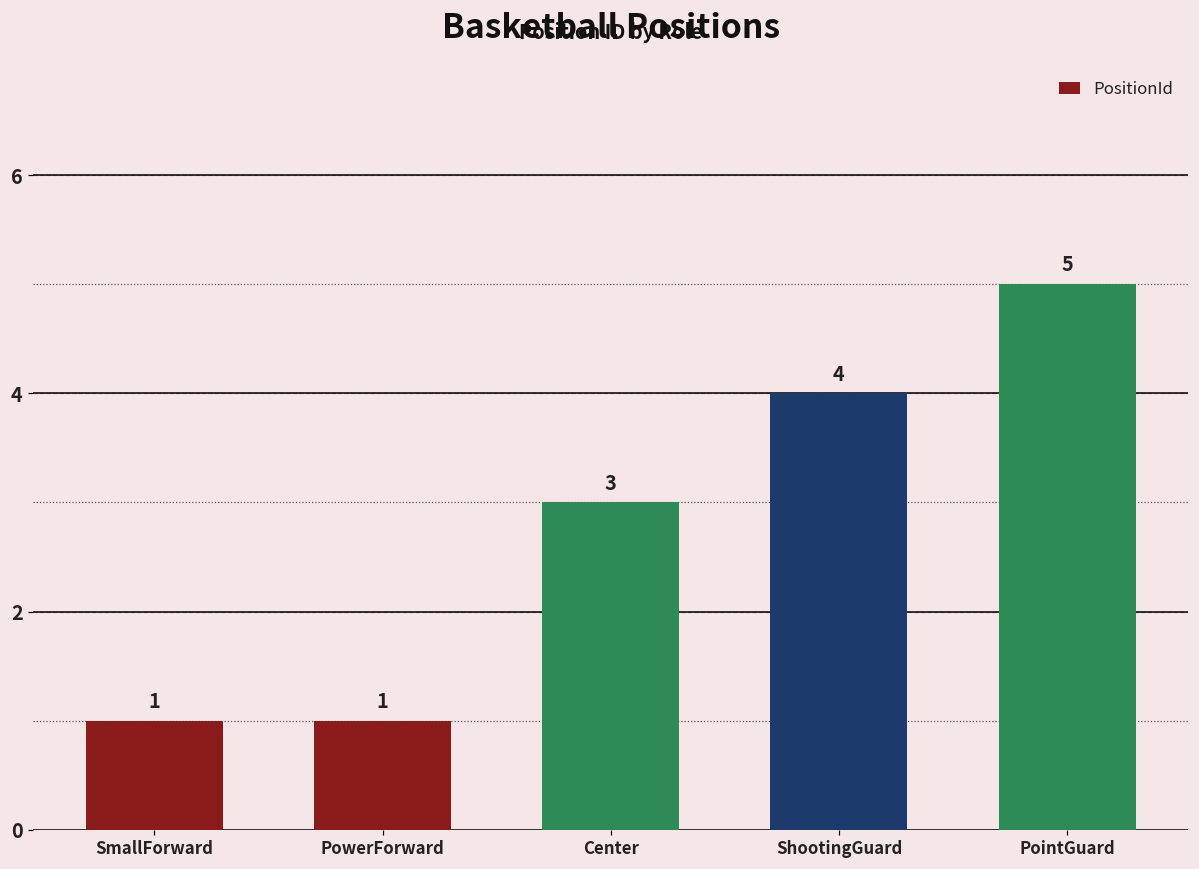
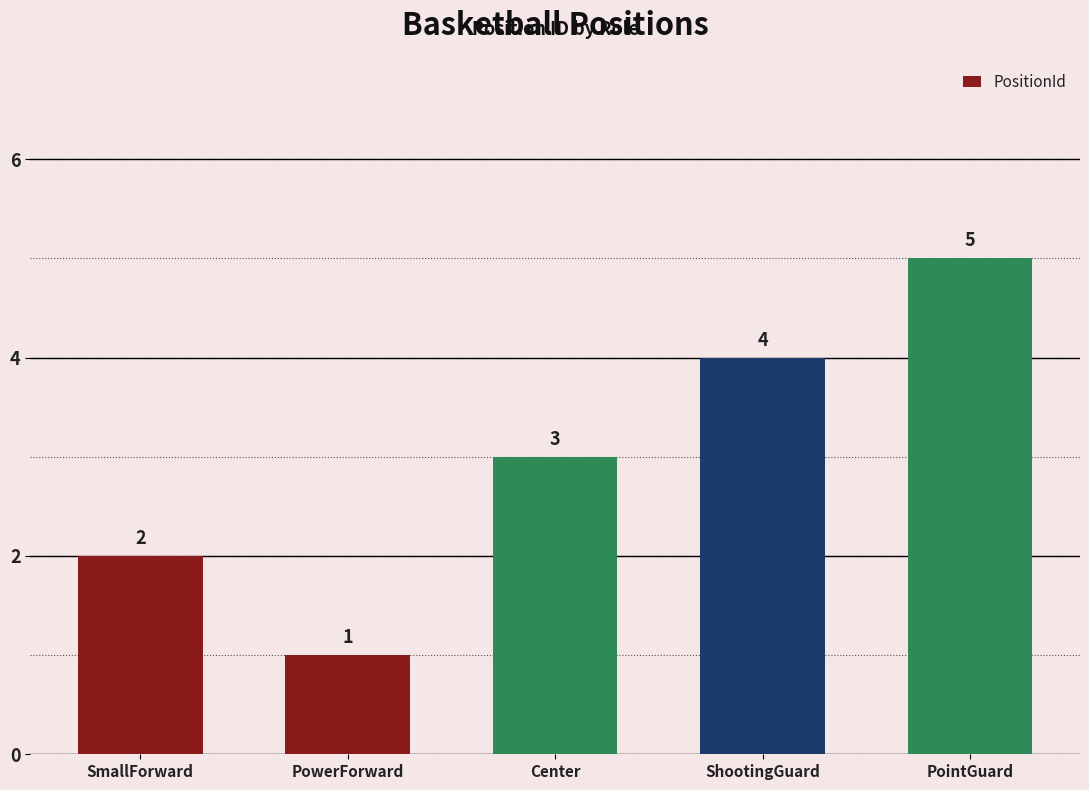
SmallForward: 1 -> 2
